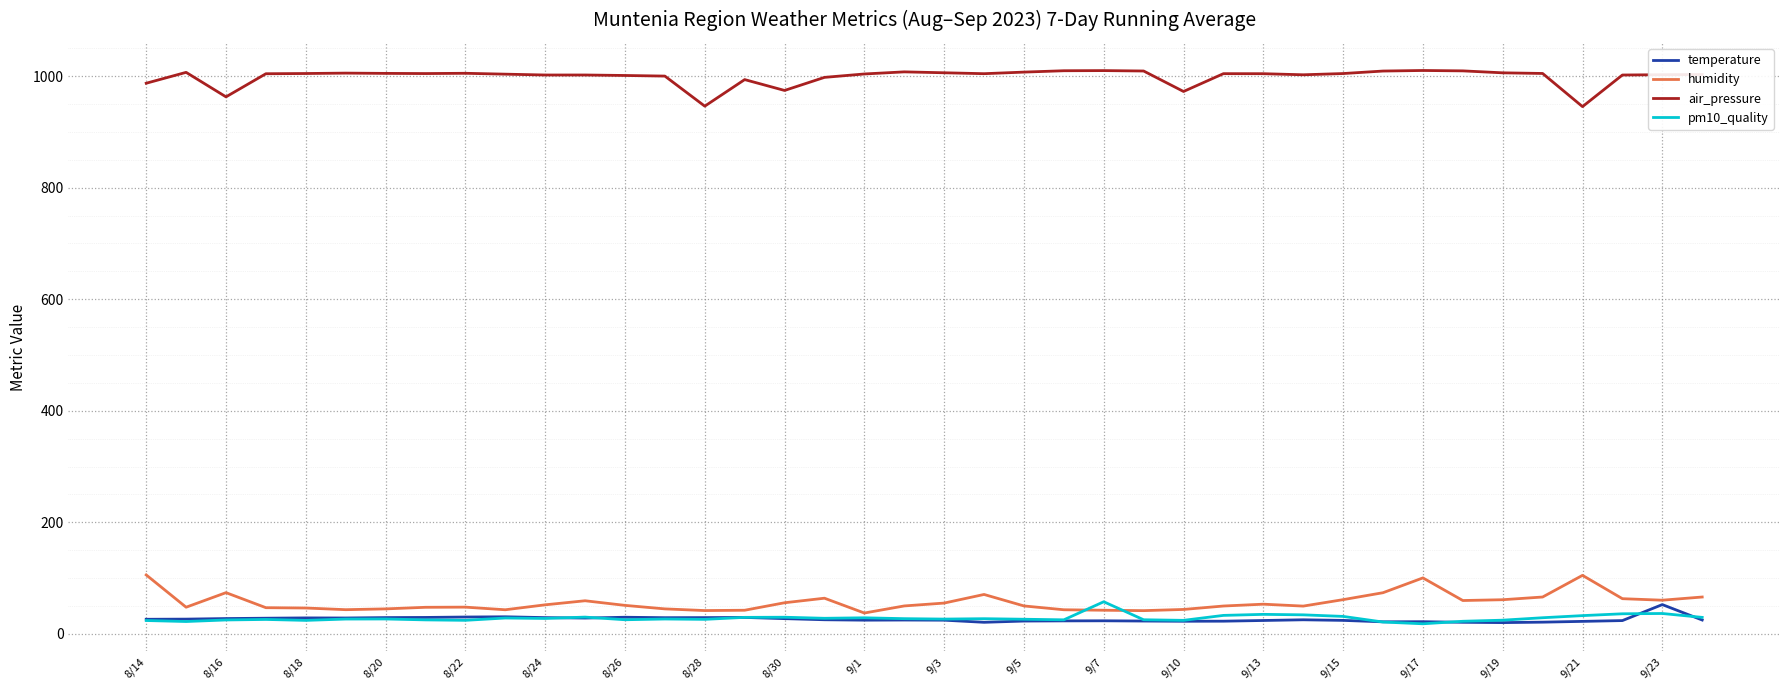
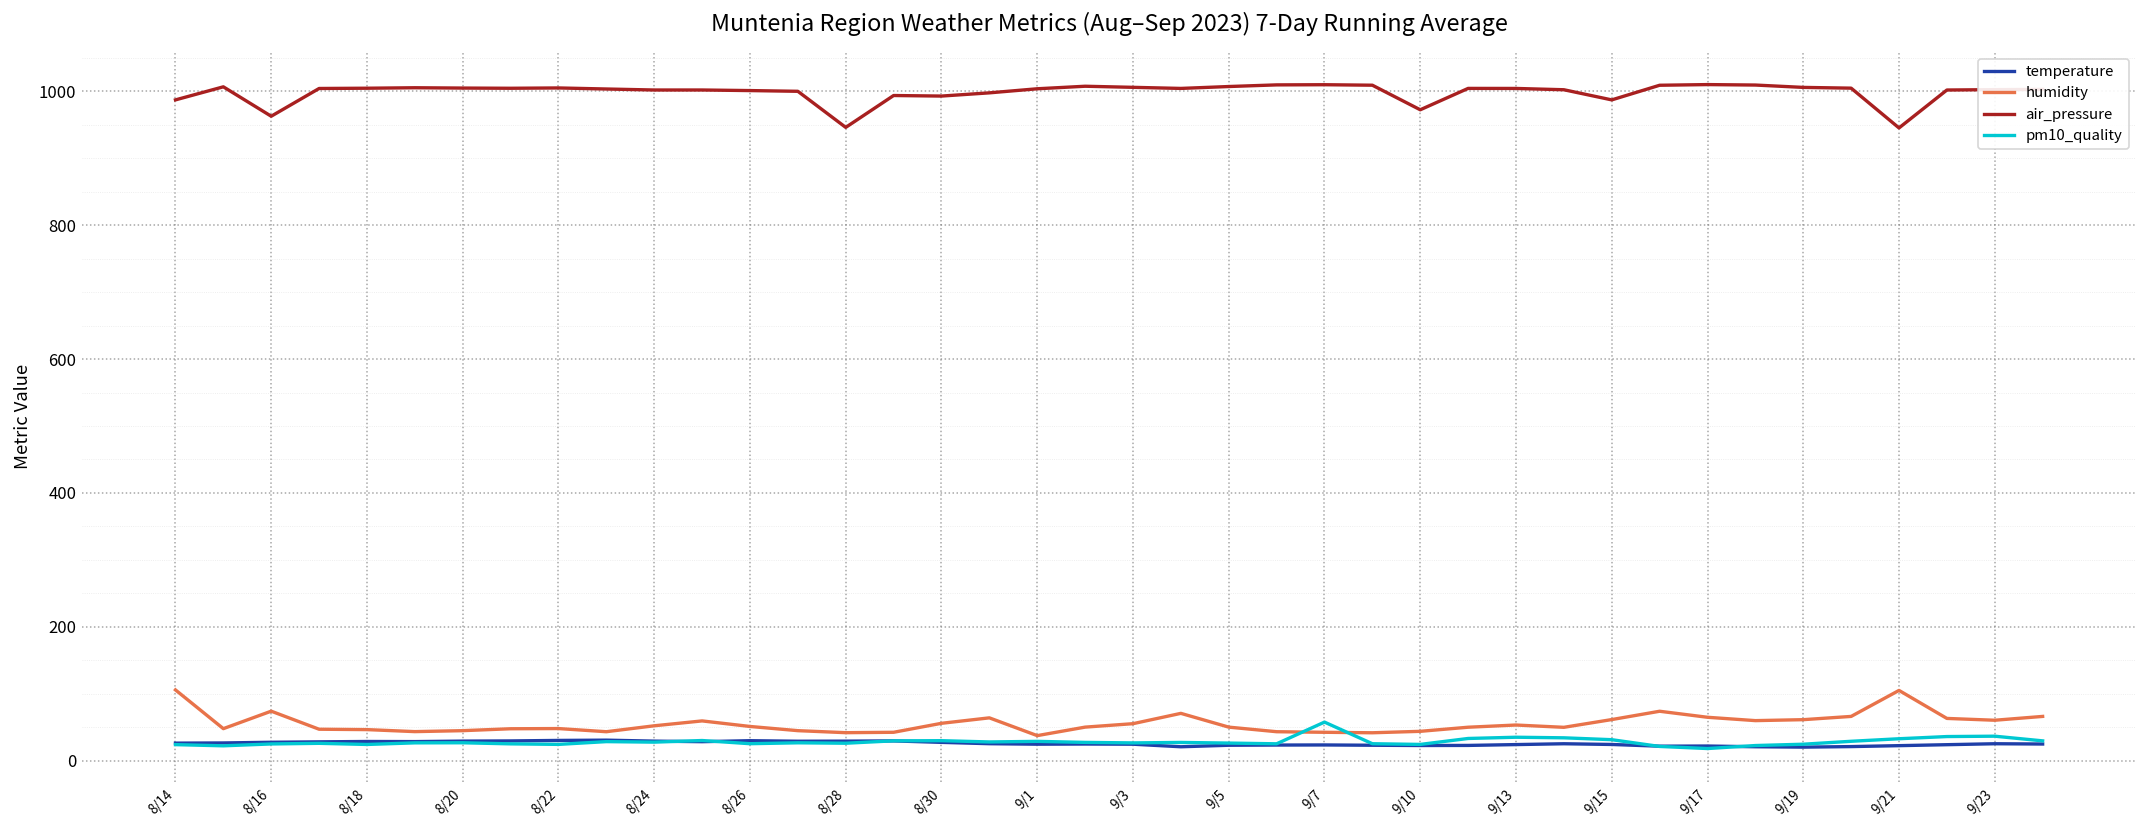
air_pressure, 8/30: 970 -> 990
air_pressure, 9/15: 1000 -> 990
humidity, 9/17: 100 -> 60
temperature, 9/23: 50 -> 30
